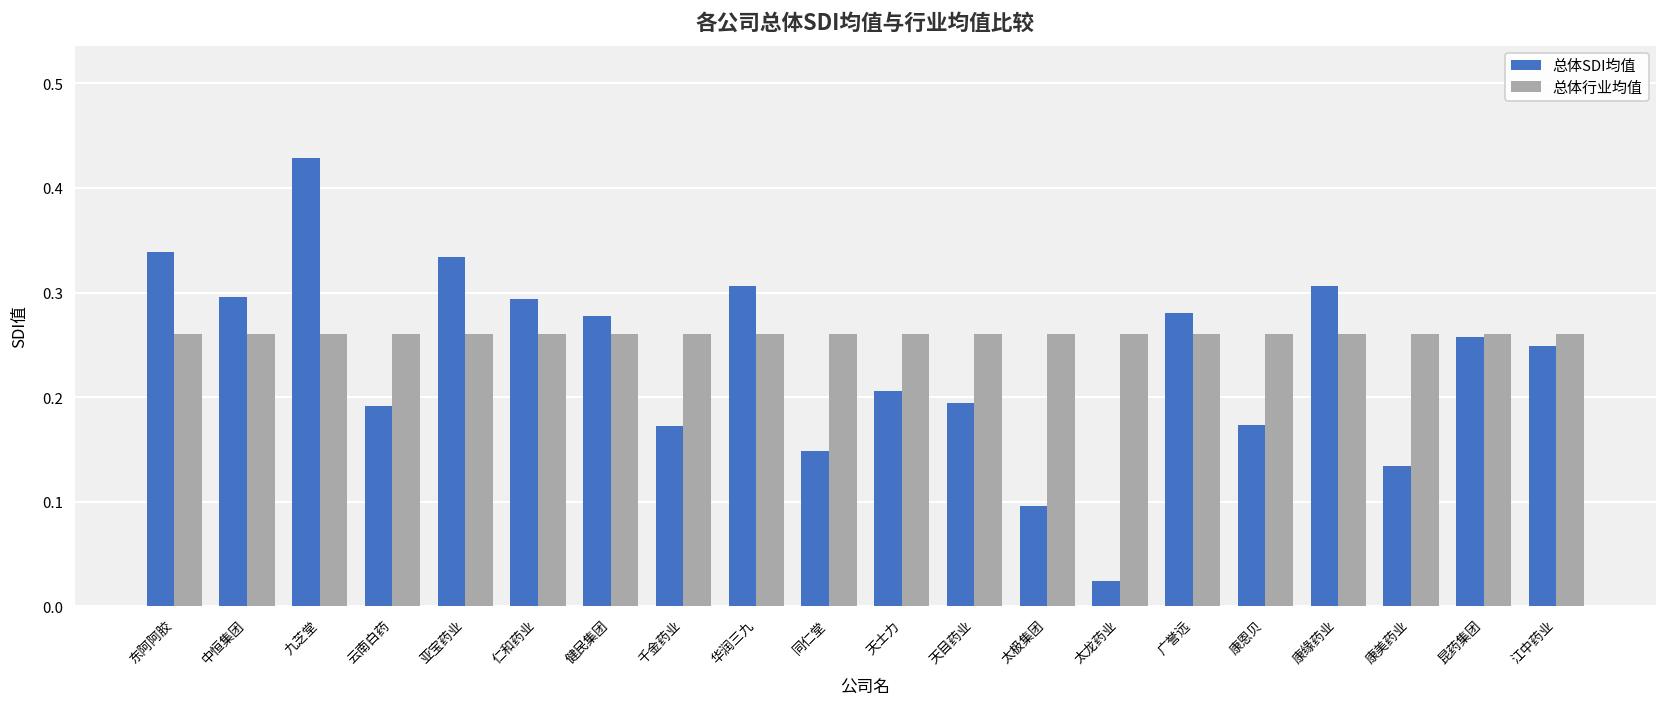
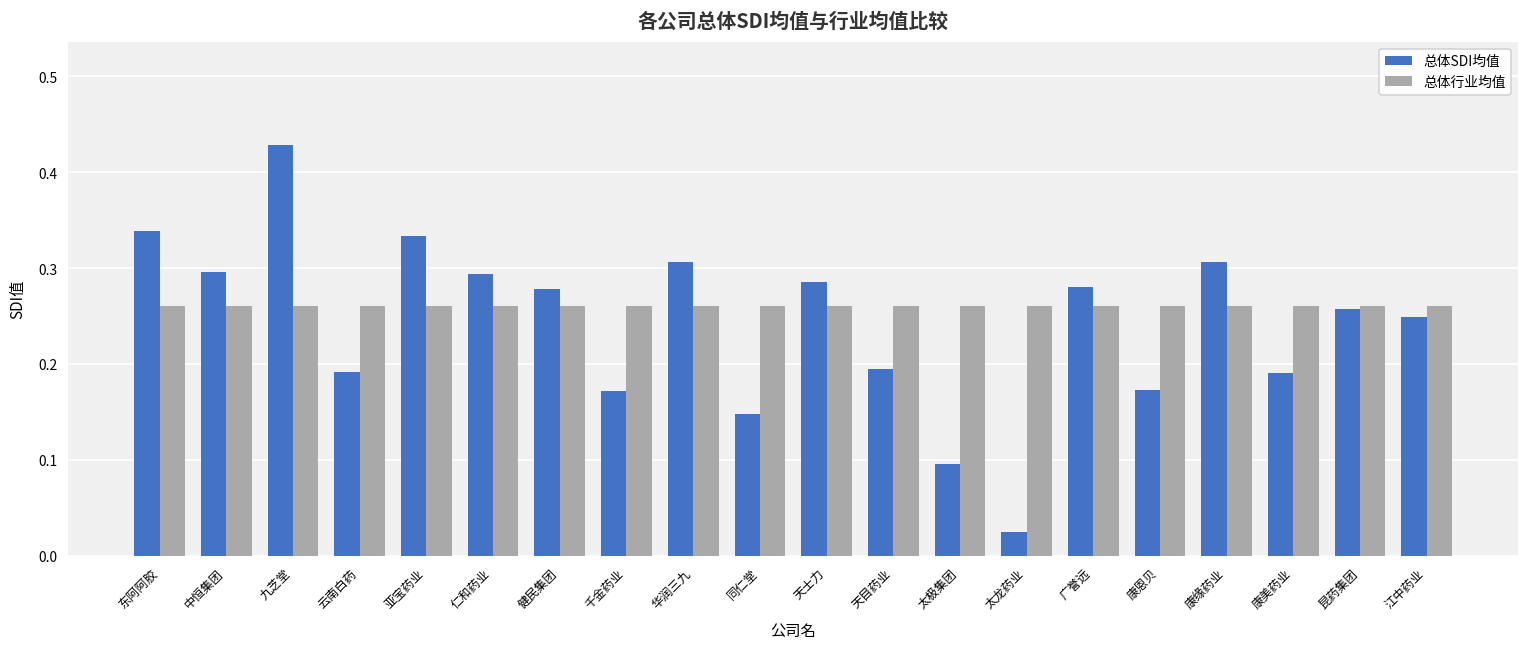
总体SDI均值, 天士力: 0.21 -> 0.29
总体SDI均值, 康美药业: 0.13 -> 0.19
